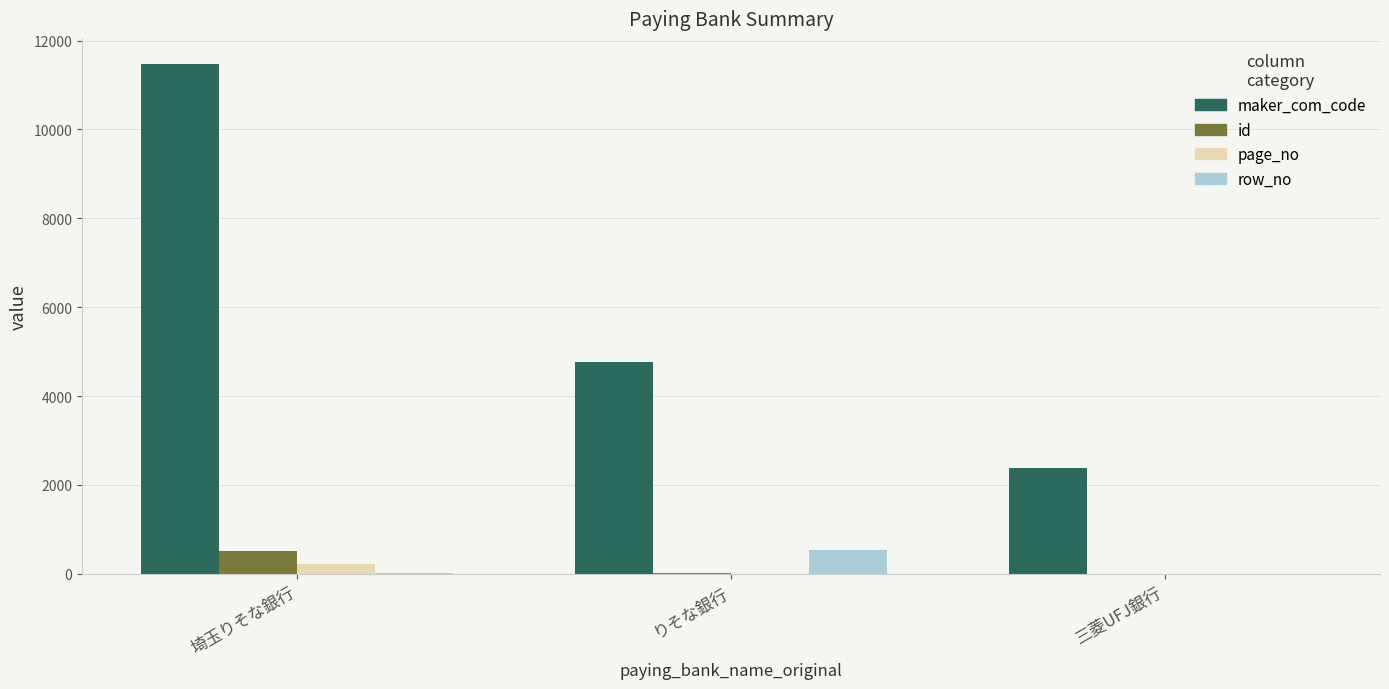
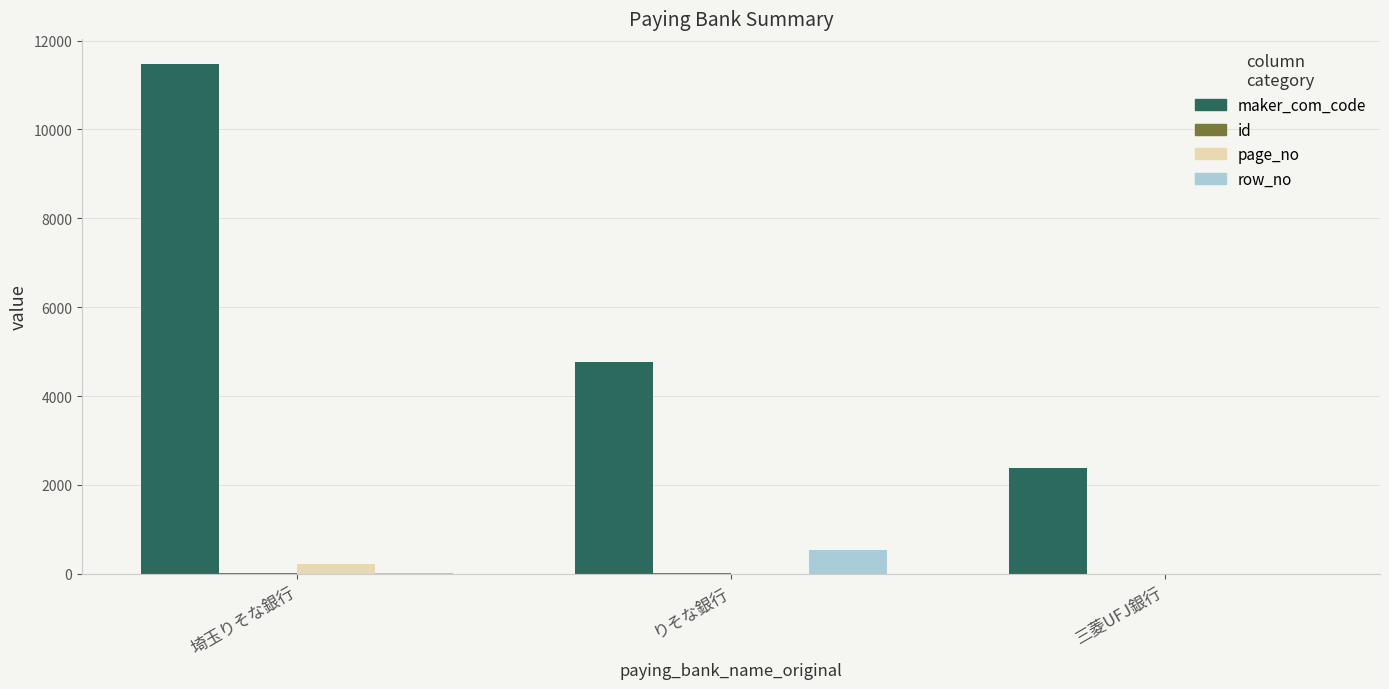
id, 埼玉りそな銀行: 500 -> 0
